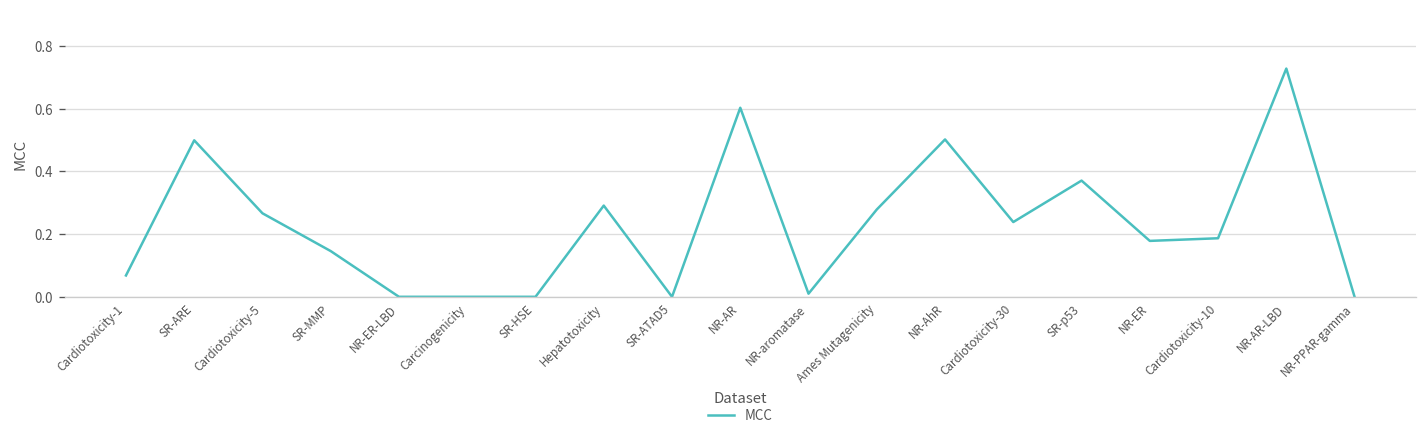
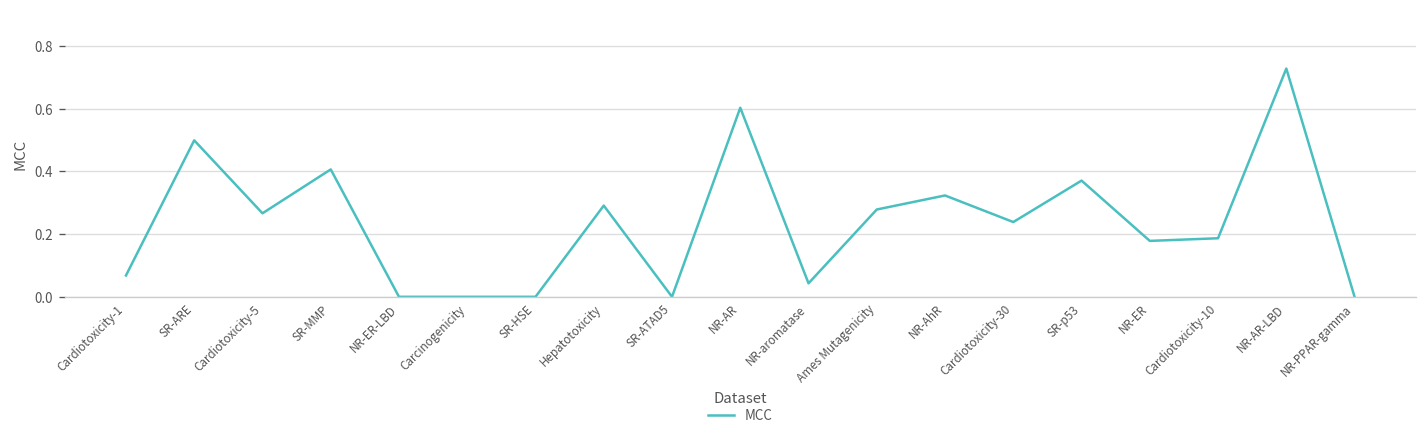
SR-MMP: 0.15 -> 0.41
NR-aromatase: 0.01 -> 0.04
NR-AhR: 0.50 -> 0.32
